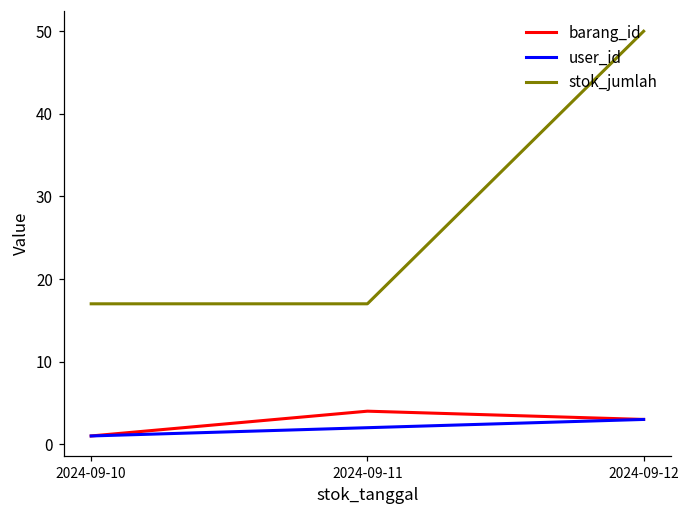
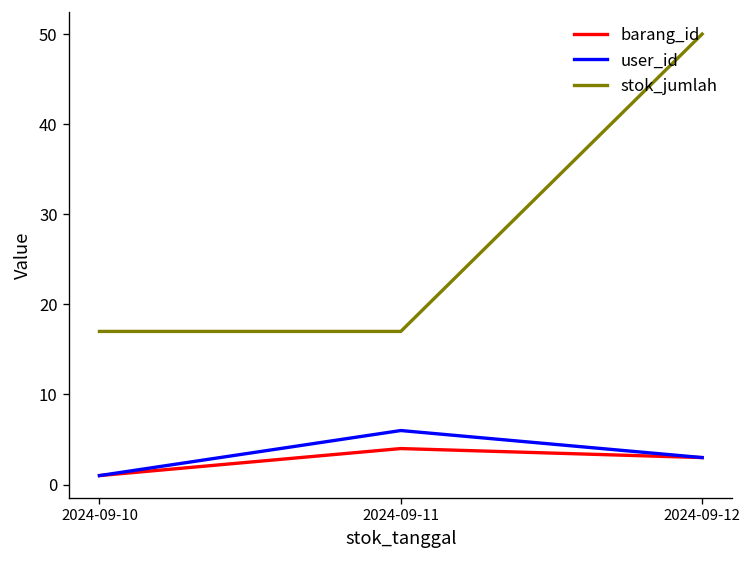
user_id, 2024-09-11: 2 -> 6
